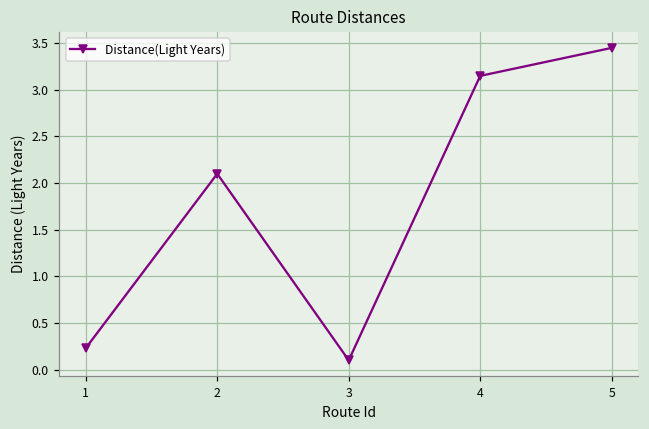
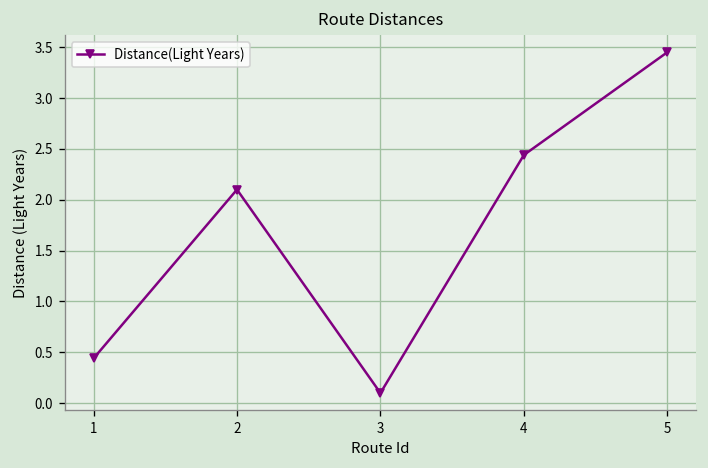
1: 0.2 -> 0.4
4: 3.2 -> 2.4
